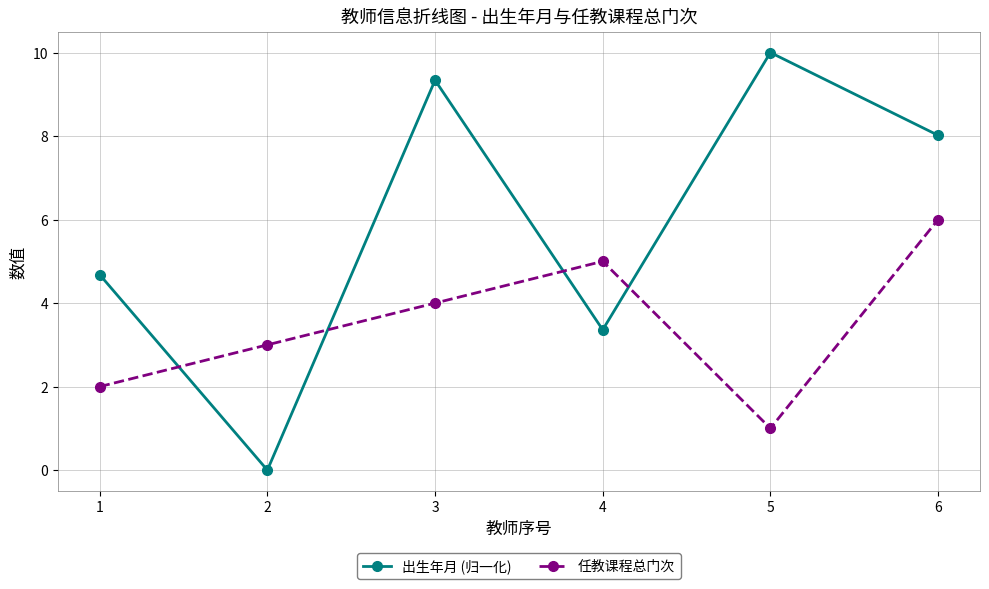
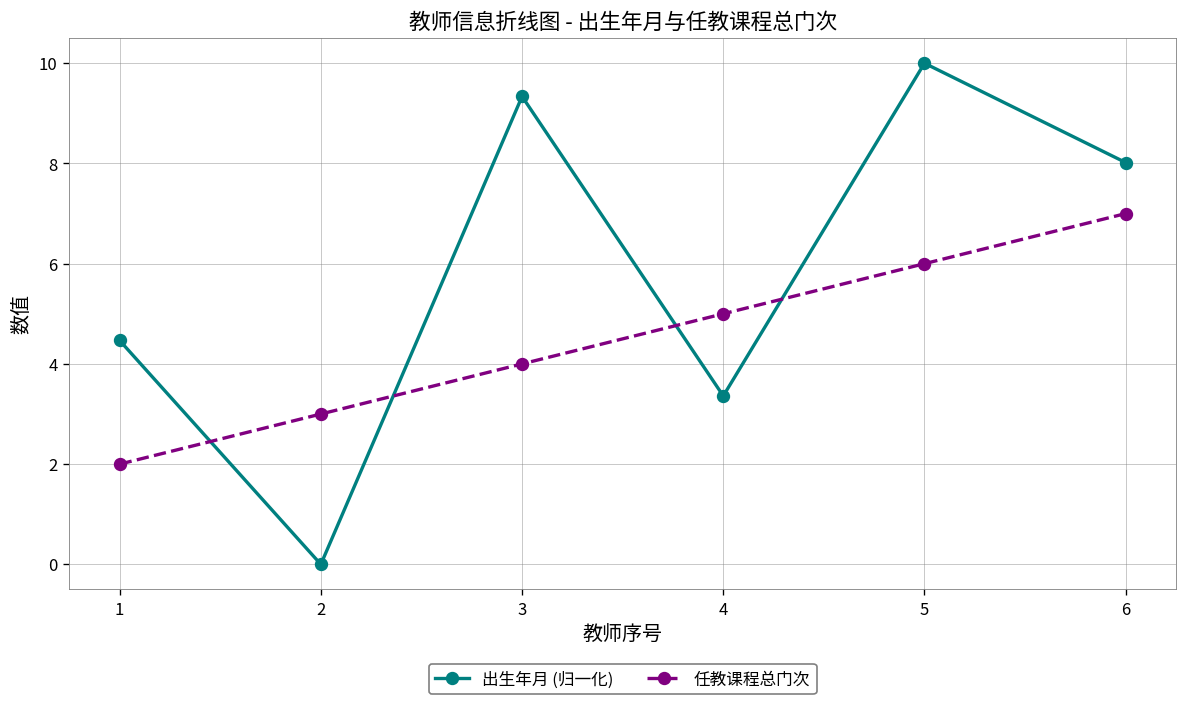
出生年月 (归一化), 1: 4.7 -> 4.5
任教课程总门次, 5: 1 -> 6
任教课程总门次, 6: 6 -> 7
